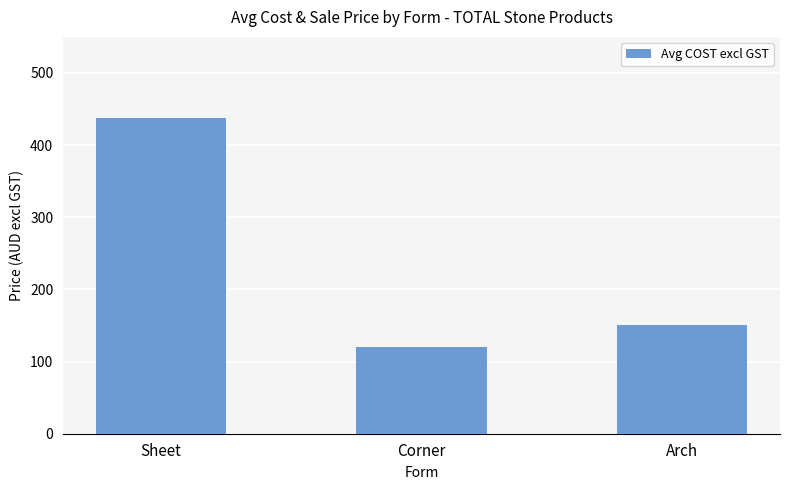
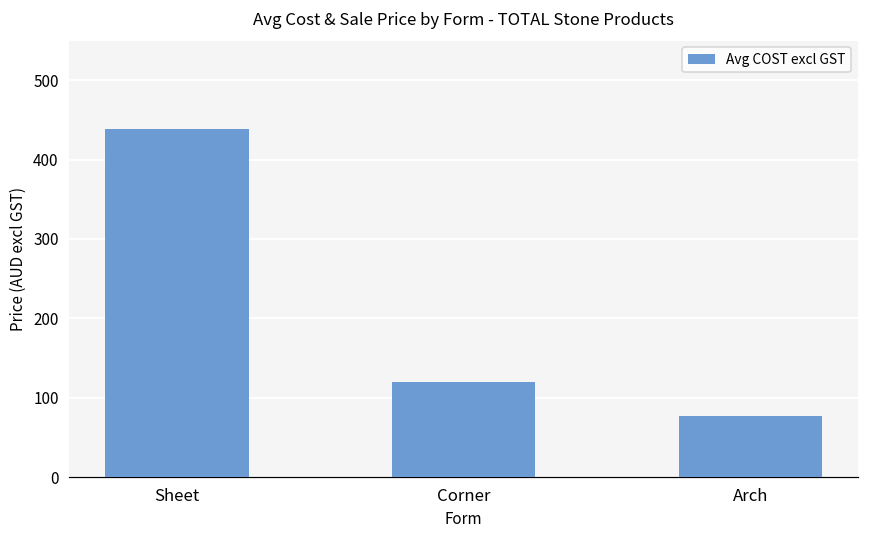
Arch: 150 -> 80
